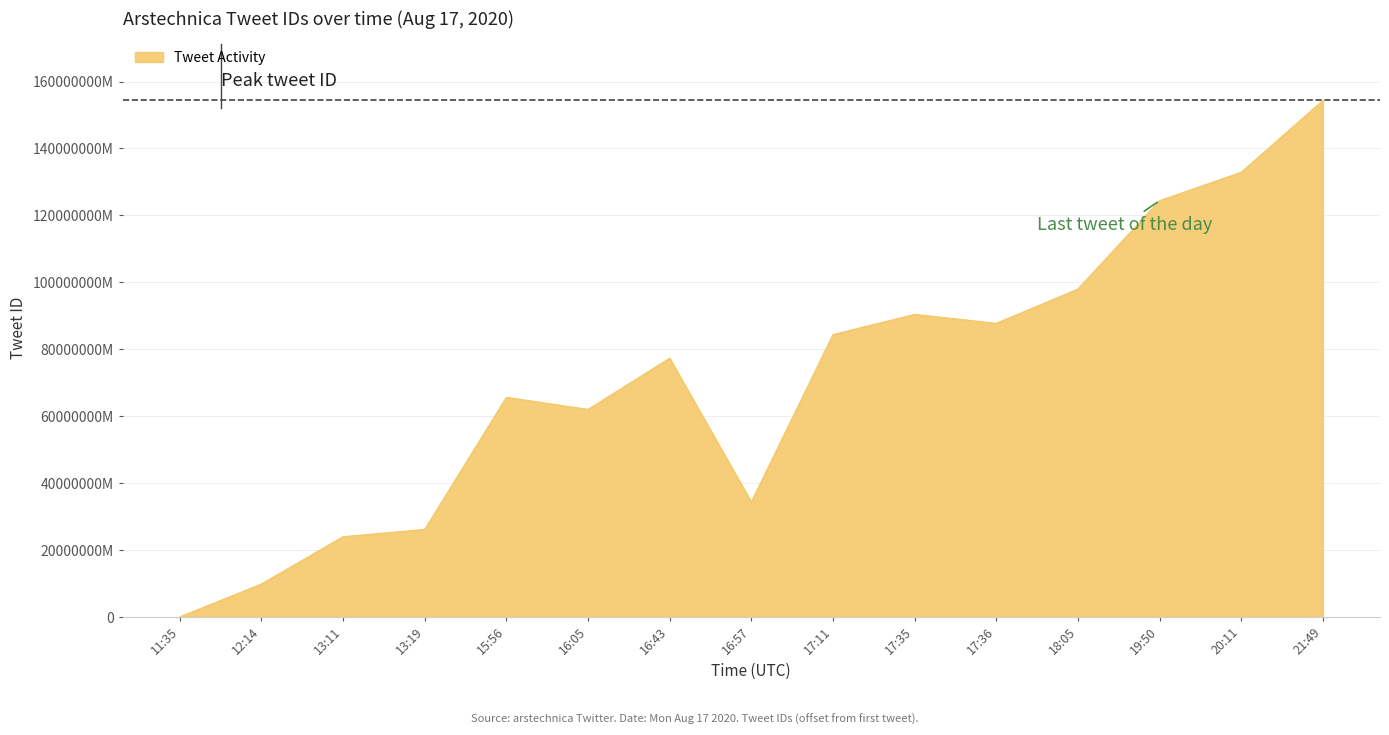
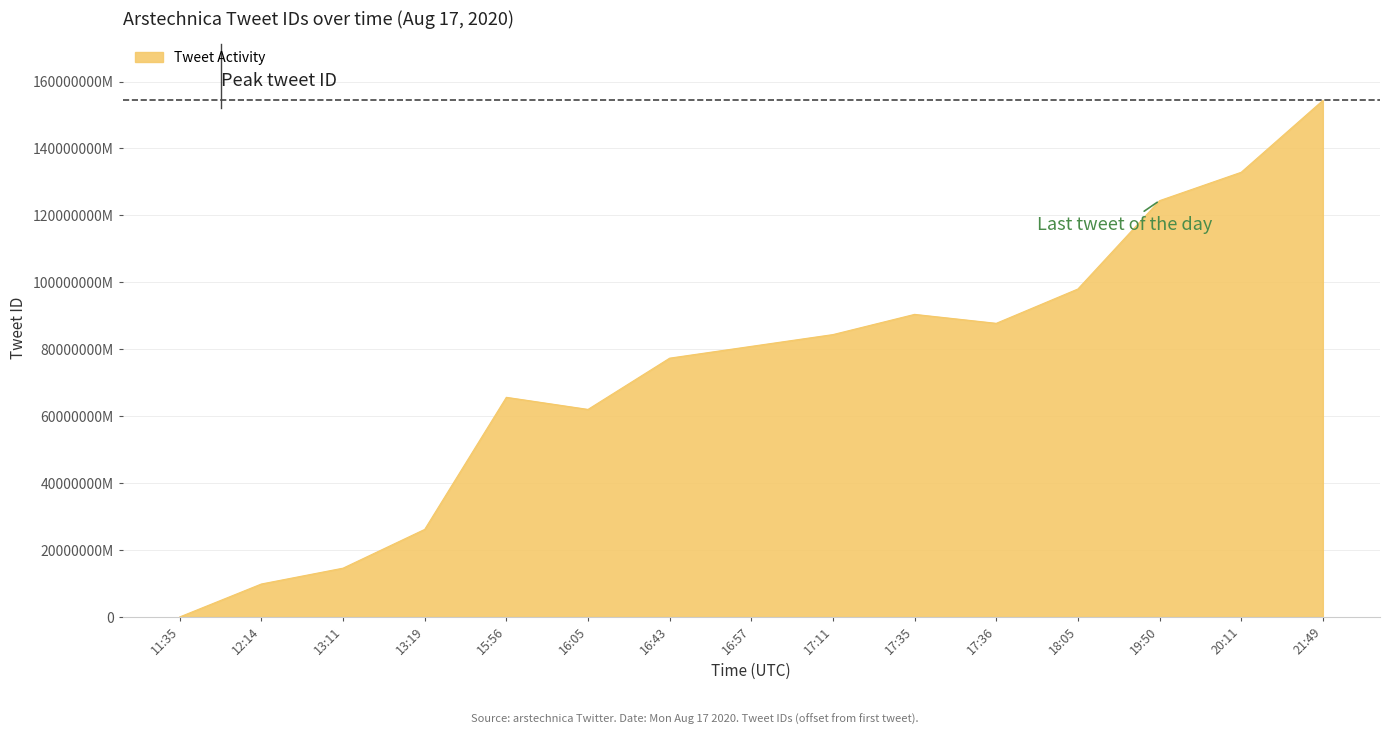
13:11: 24000000000000 -> 15000000000000
16:57: 34000000000000 -> 81000000000000
